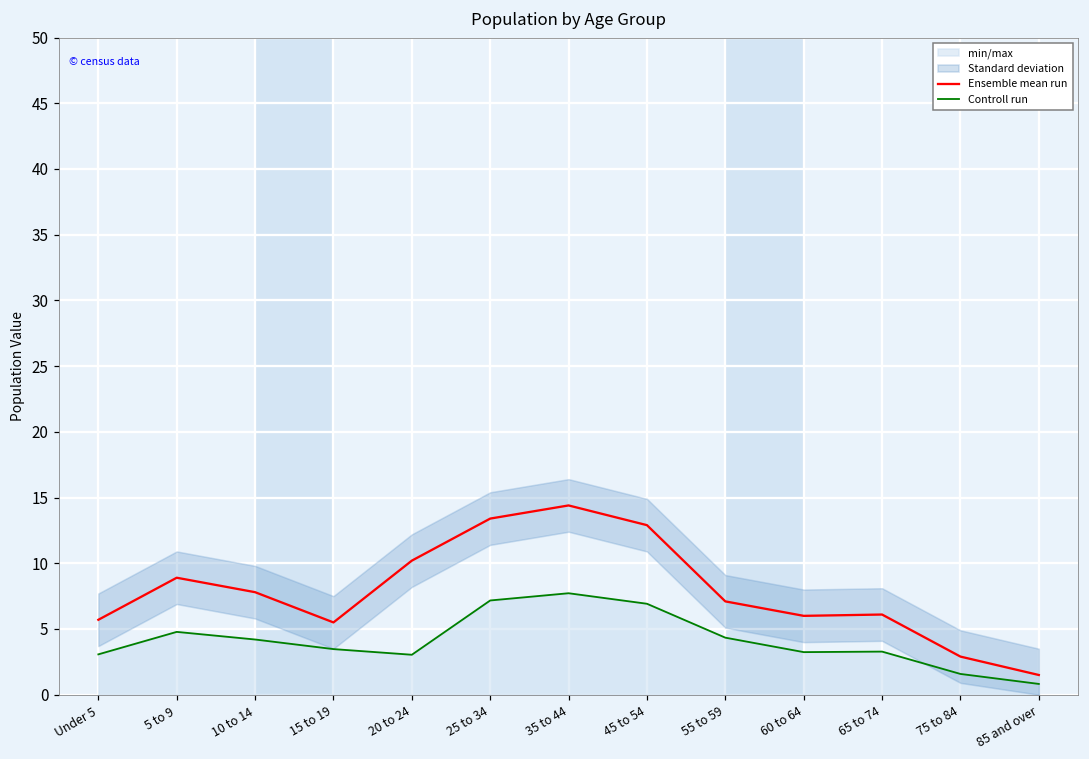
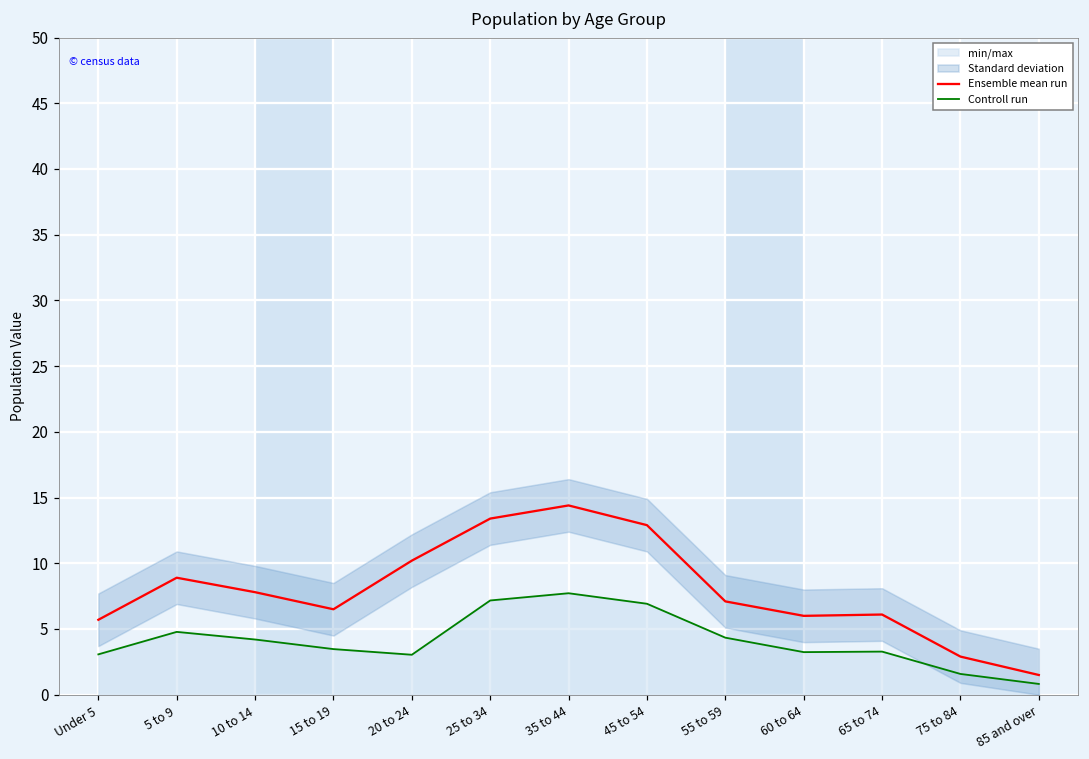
Ensemble mean run, 15 to 19: 5.5 -> 6.5
